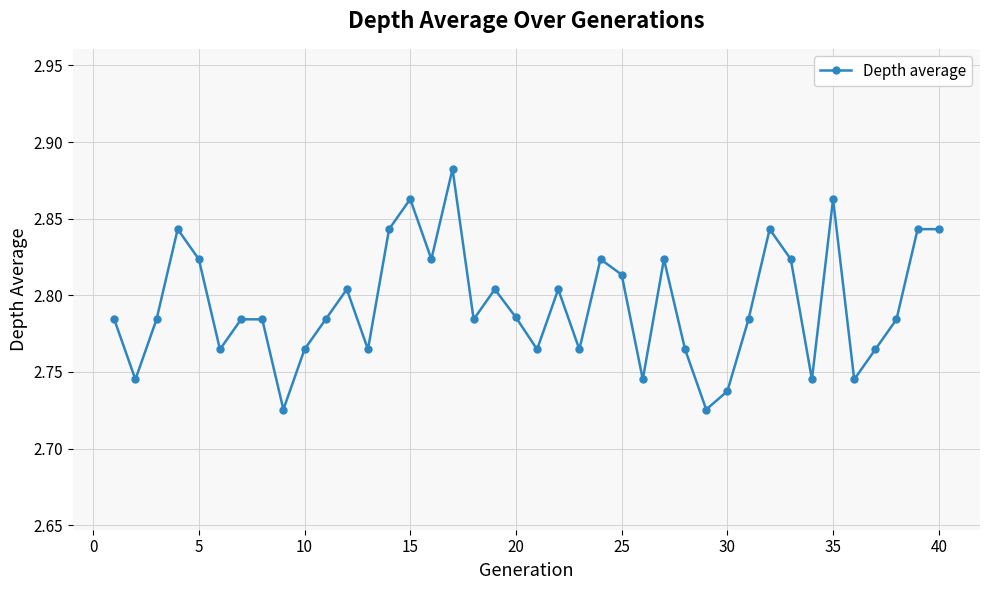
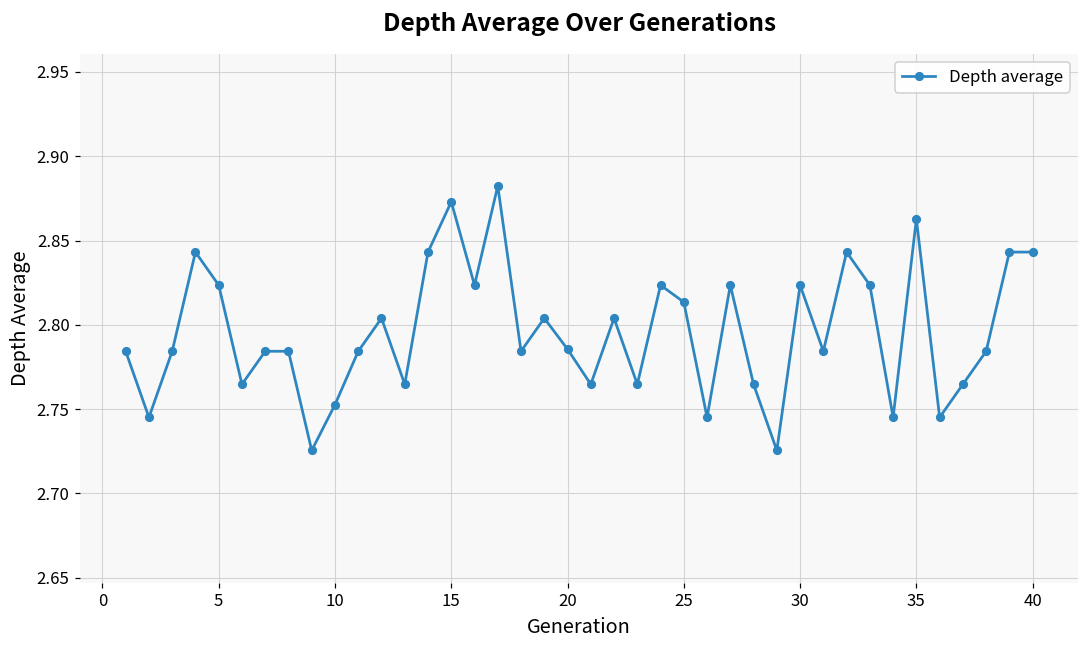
10: 2.765 -> 2.753
15: 2.863 -> 2.873
30: 2.737 -> 2.824
